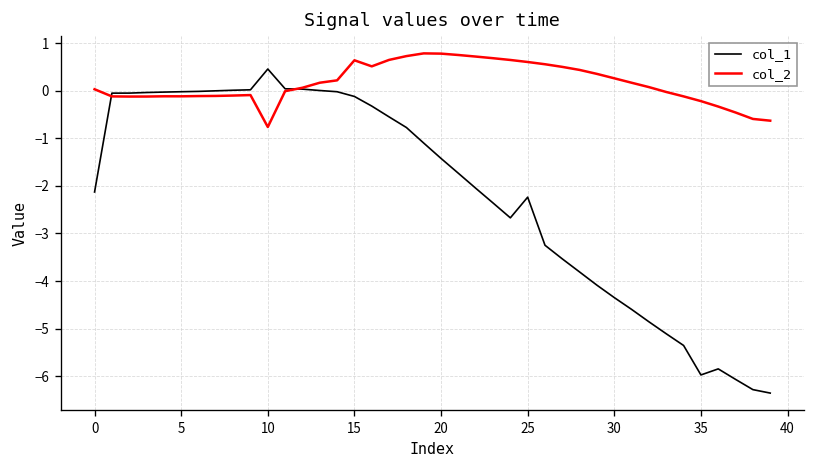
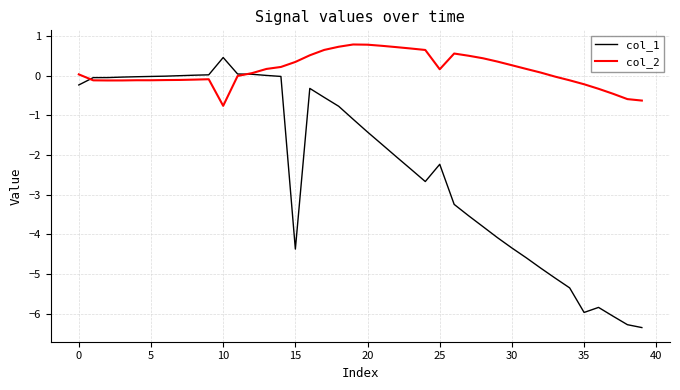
col_1, 0: -2.1 -> -0.2
col_1, 15: -0.1 -> -4.4
col_2, 15: 0.6 -> 0.3
col_2, 25: 0.6 -> 0.2
